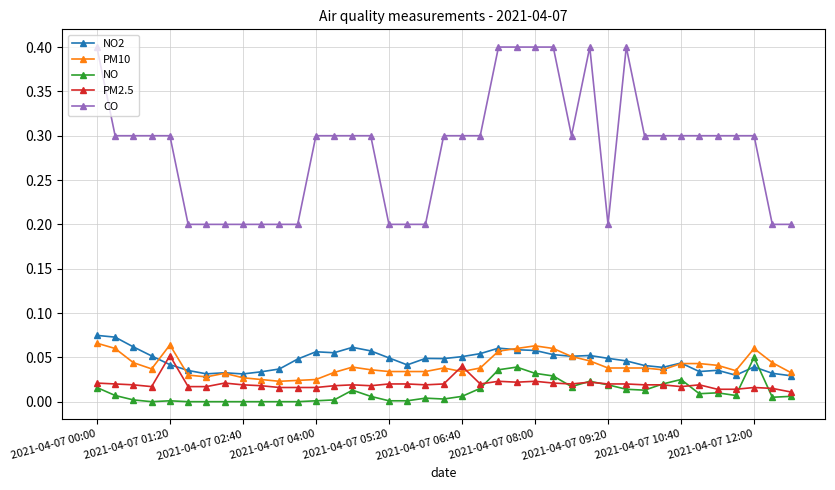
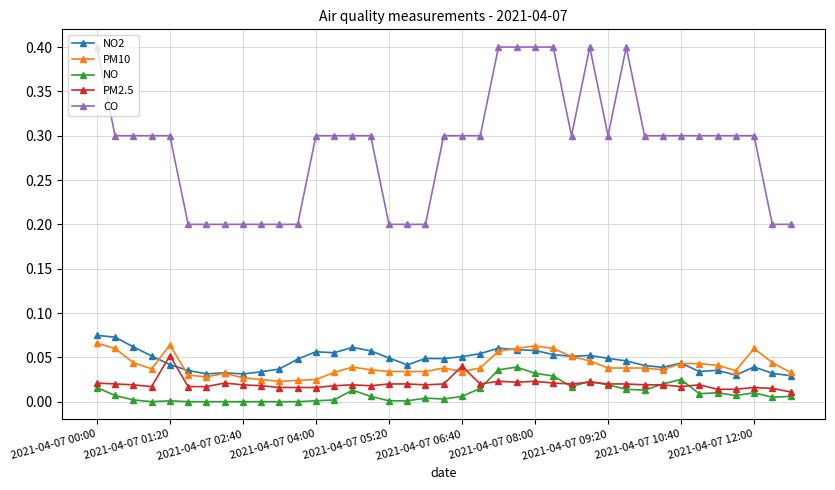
CO, 2021-04-07 09:20: 0.2 -> 0.3
NO, 2021-04-07 12:00: 0.05 -> 0.01
